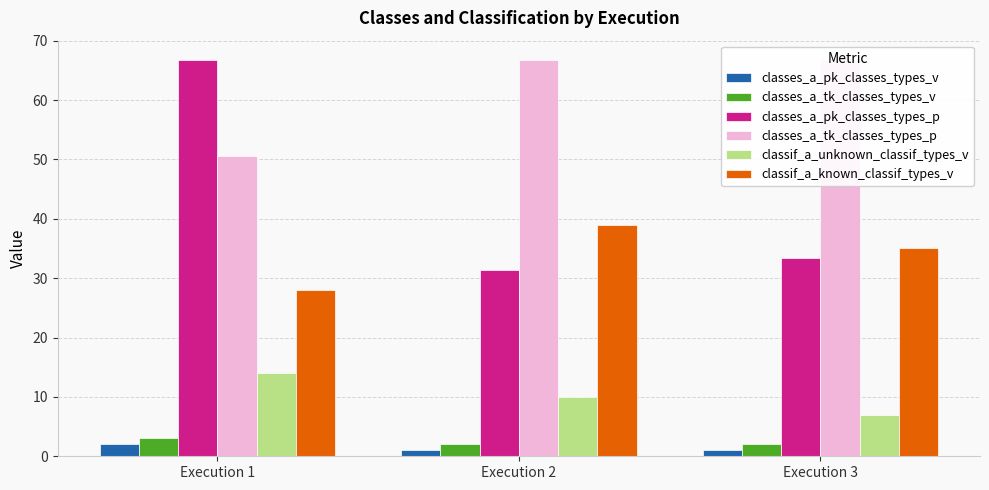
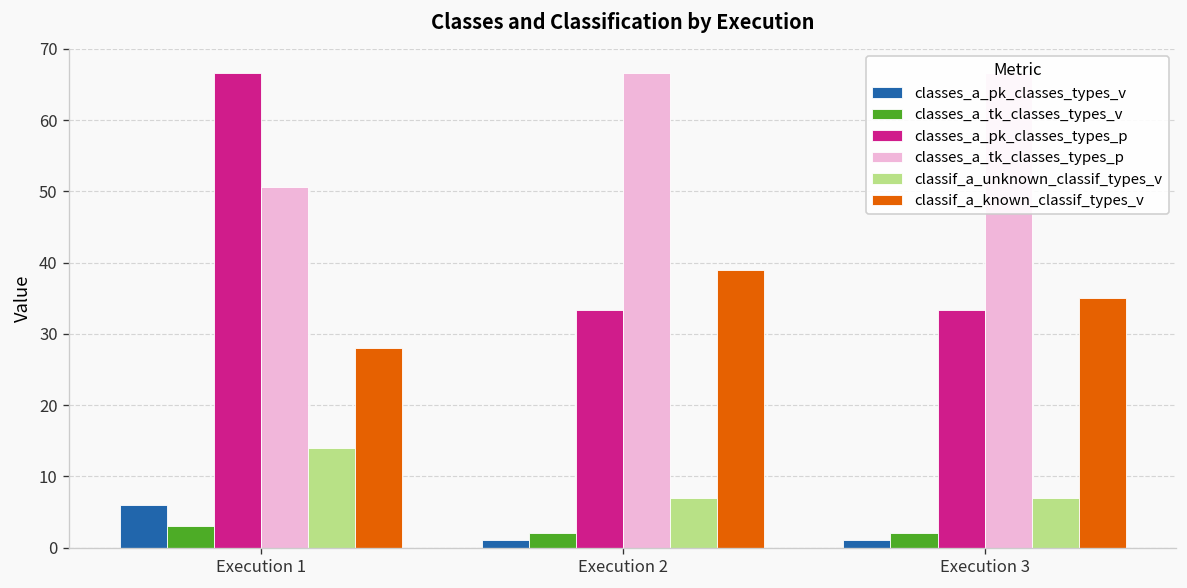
classes_a_pk_classes_types_v, Execution 1: 2 -> 6
classes_a_pk_classes_types_p, Execution 2: 31 -> 33
classif_a_unknown_classif_types_v, Execution 2: 10 -> 7
